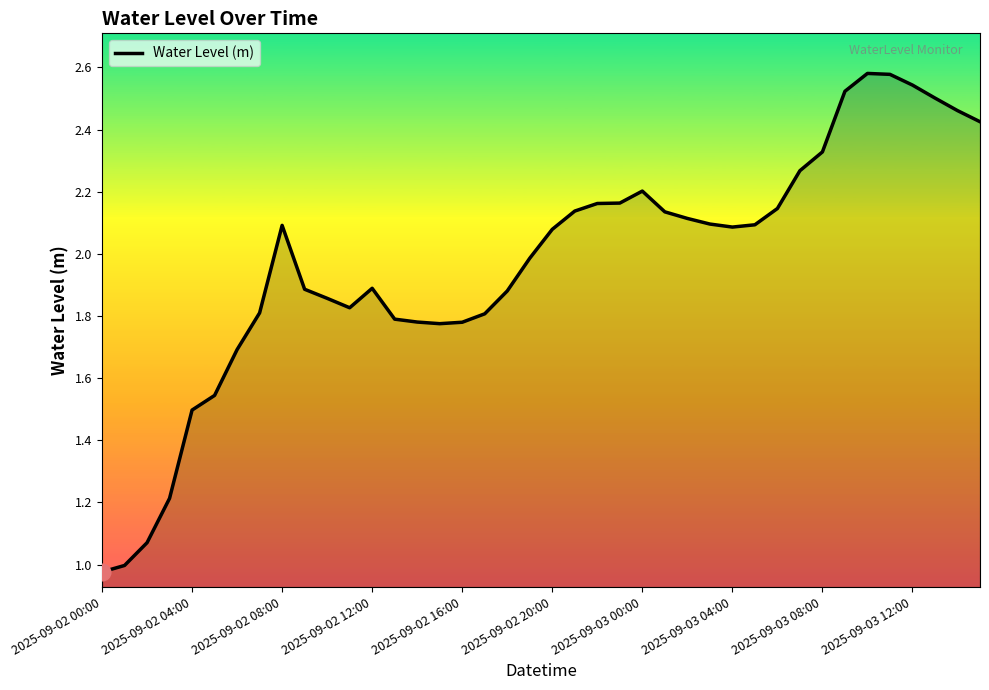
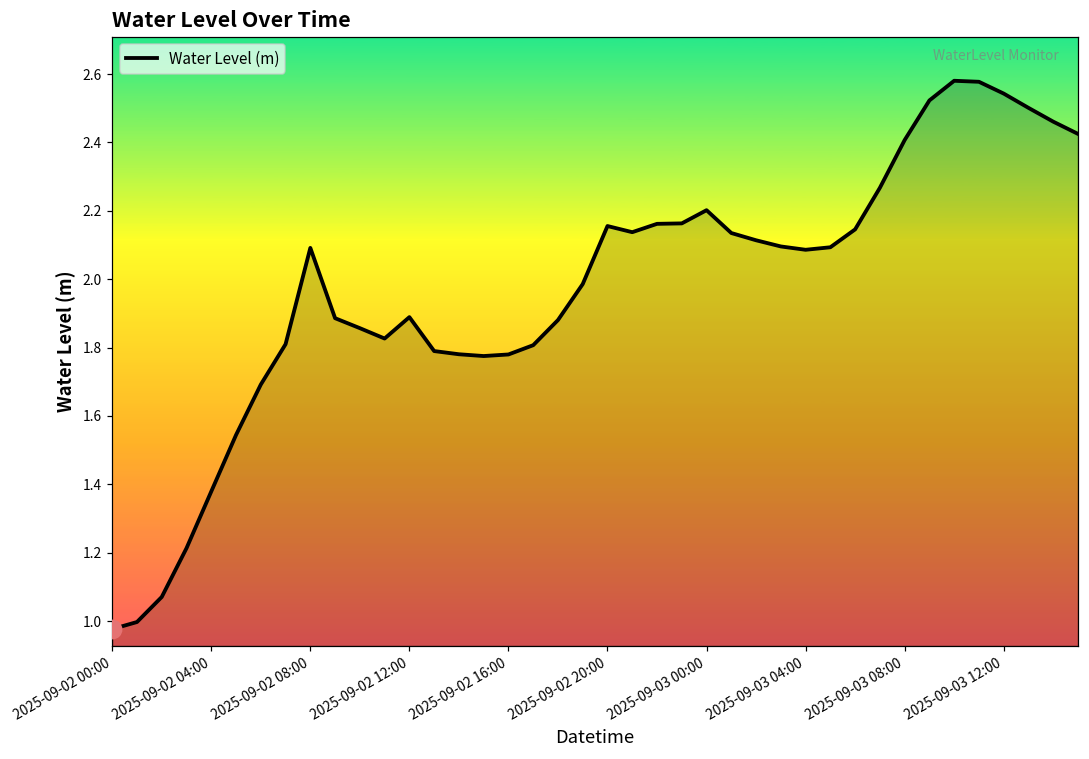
Water Level (m), 2025-09-02 04:00: 1.50 -> 1.38
Water Level (m), 2025-09-02 20:00: 2.08 -> 2.16
Water Level (m), 2025-09-03 08:00: 2.33 -> 2.41
